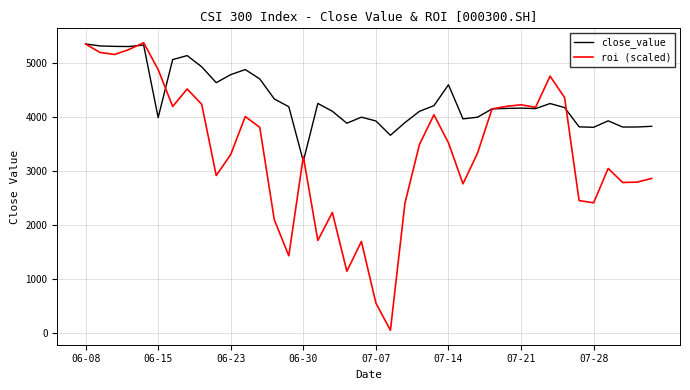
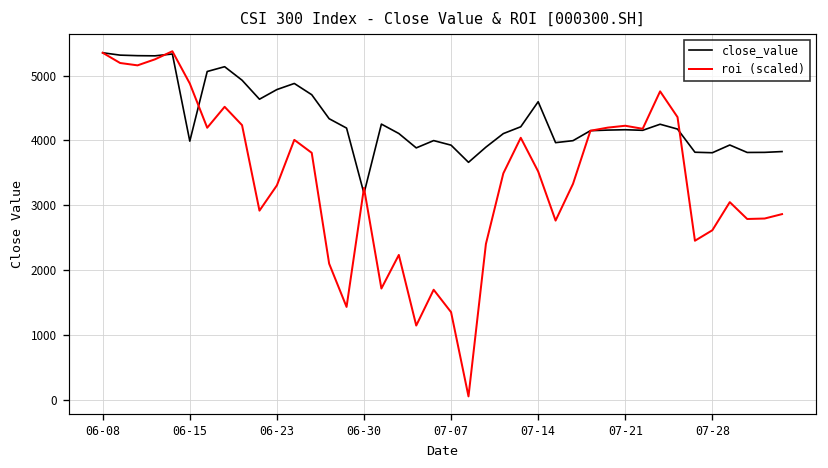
roi (scaled), 07-07: 600 -> 1400
roi (scaled), 07-28: 2400 -> 2600
